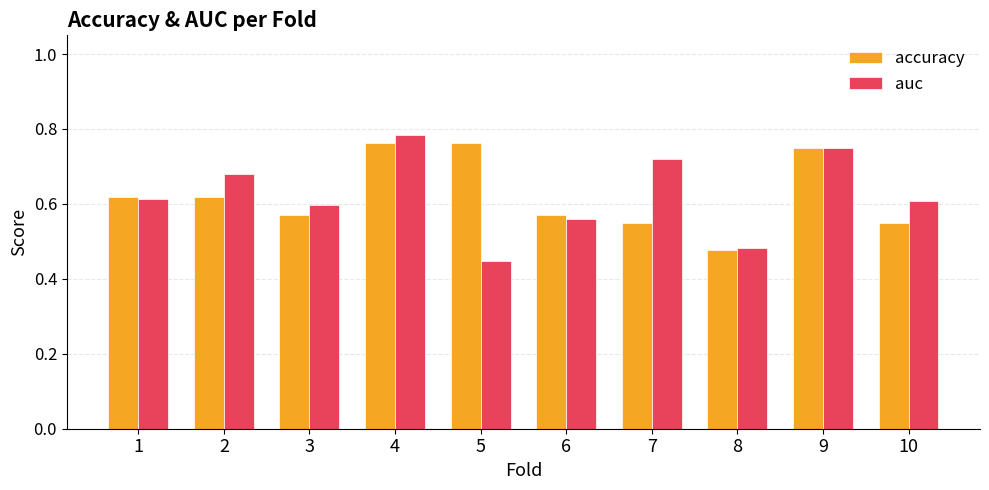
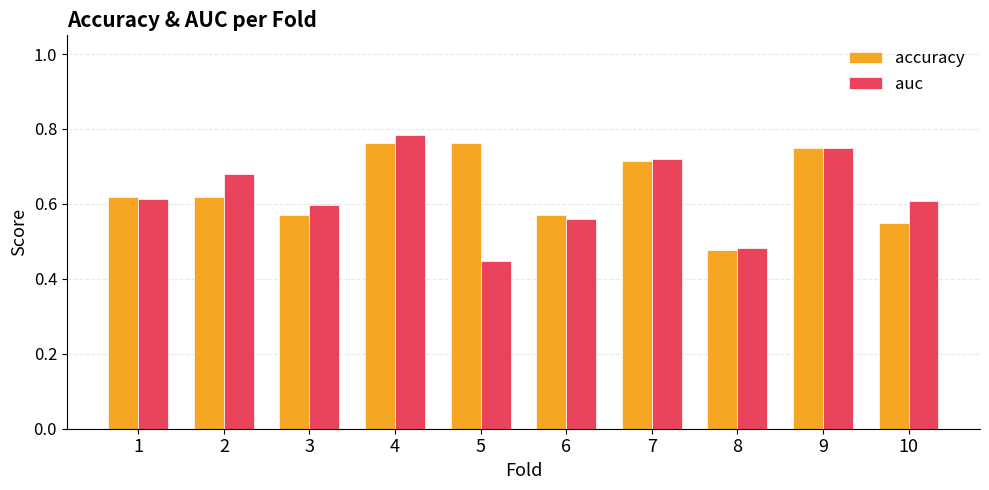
accuracy, 7: 0.55 -> 0.71
